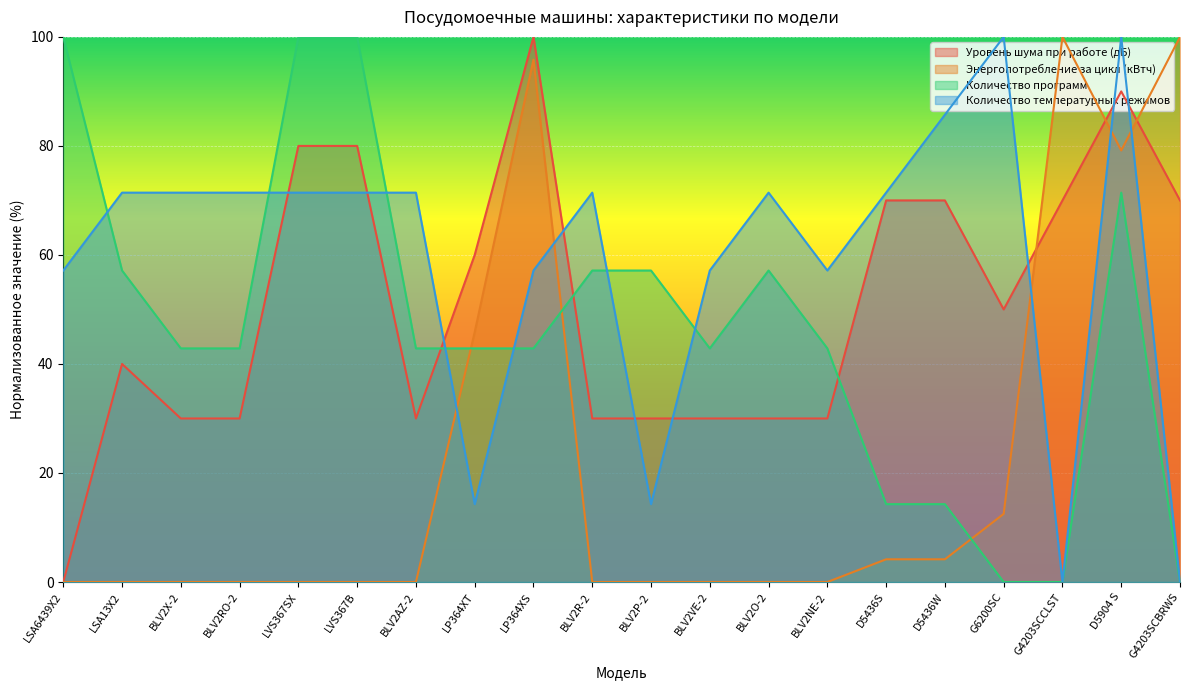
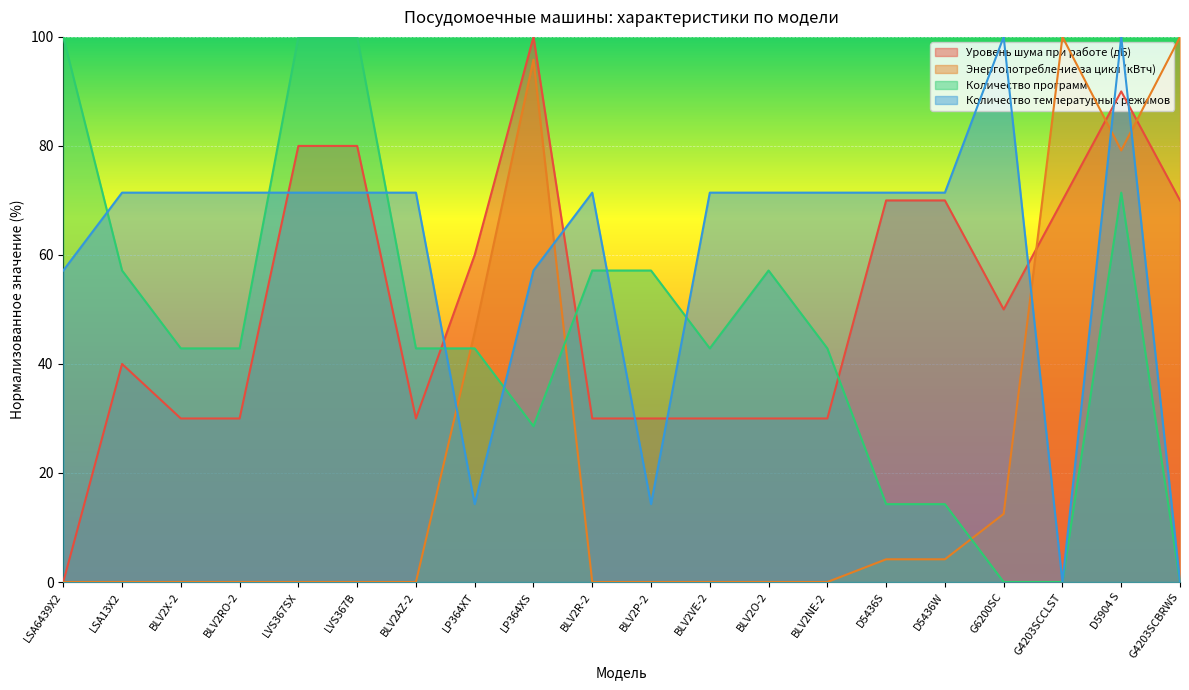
Количество программ, LP364XS: 43 -> 29
Количество температурных режимов, BLV2VE-2: 57 -> 71
Количество температурных режимов, BLV2NE-2: 57 -> 71
Количество температурных режимов, D5436W: 86 -> 71
